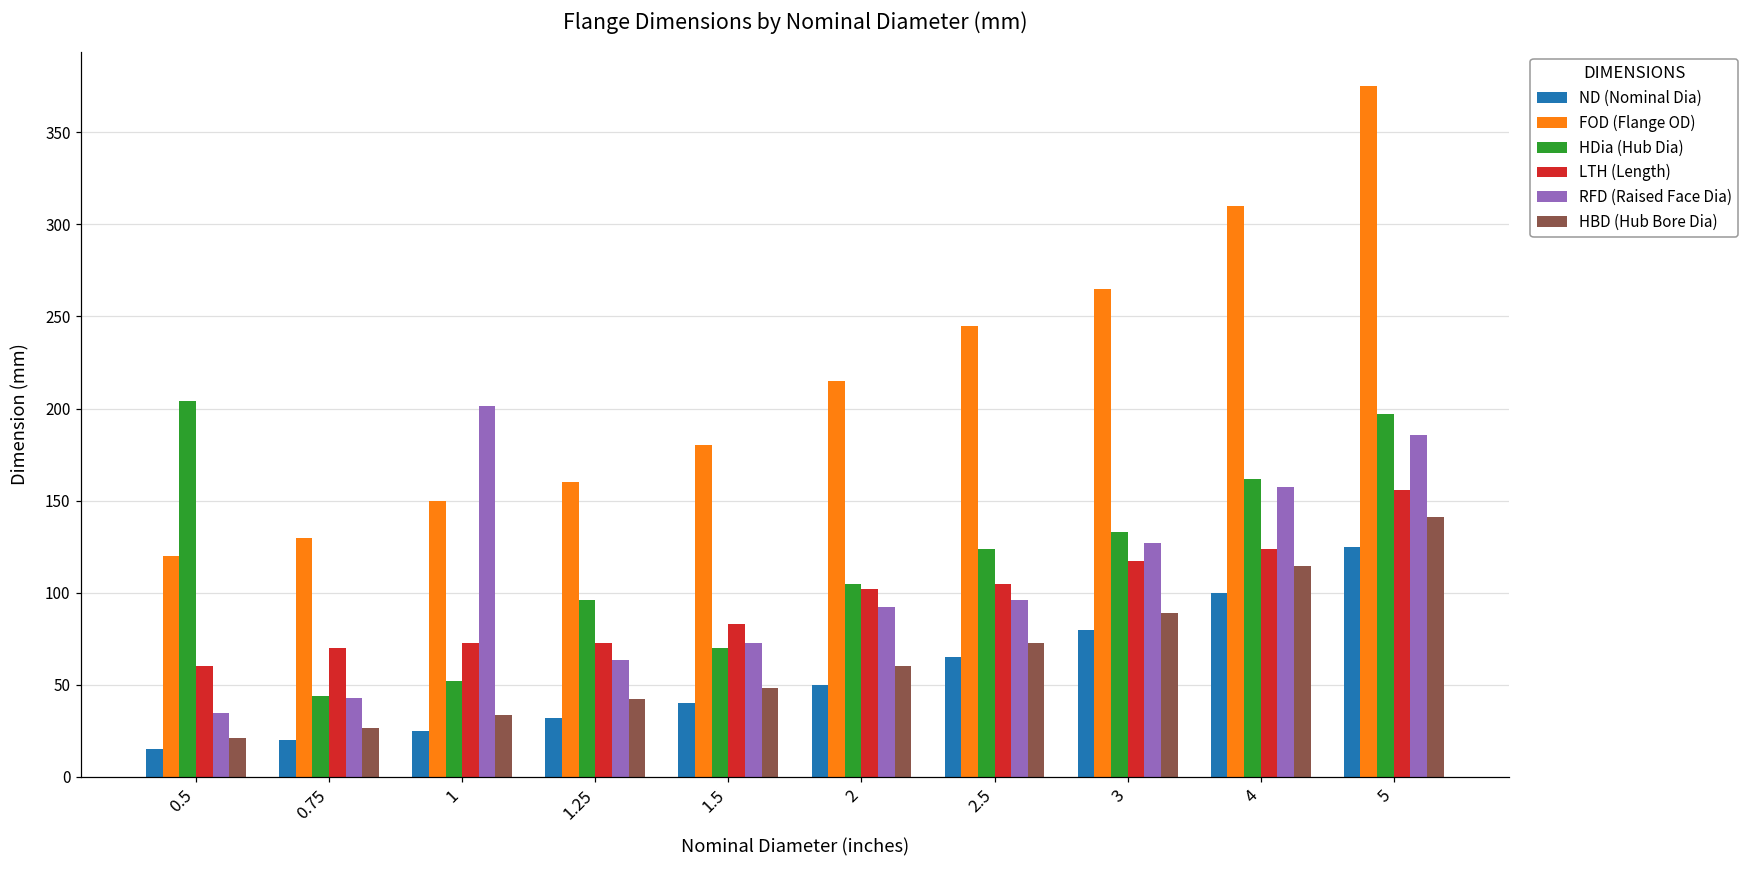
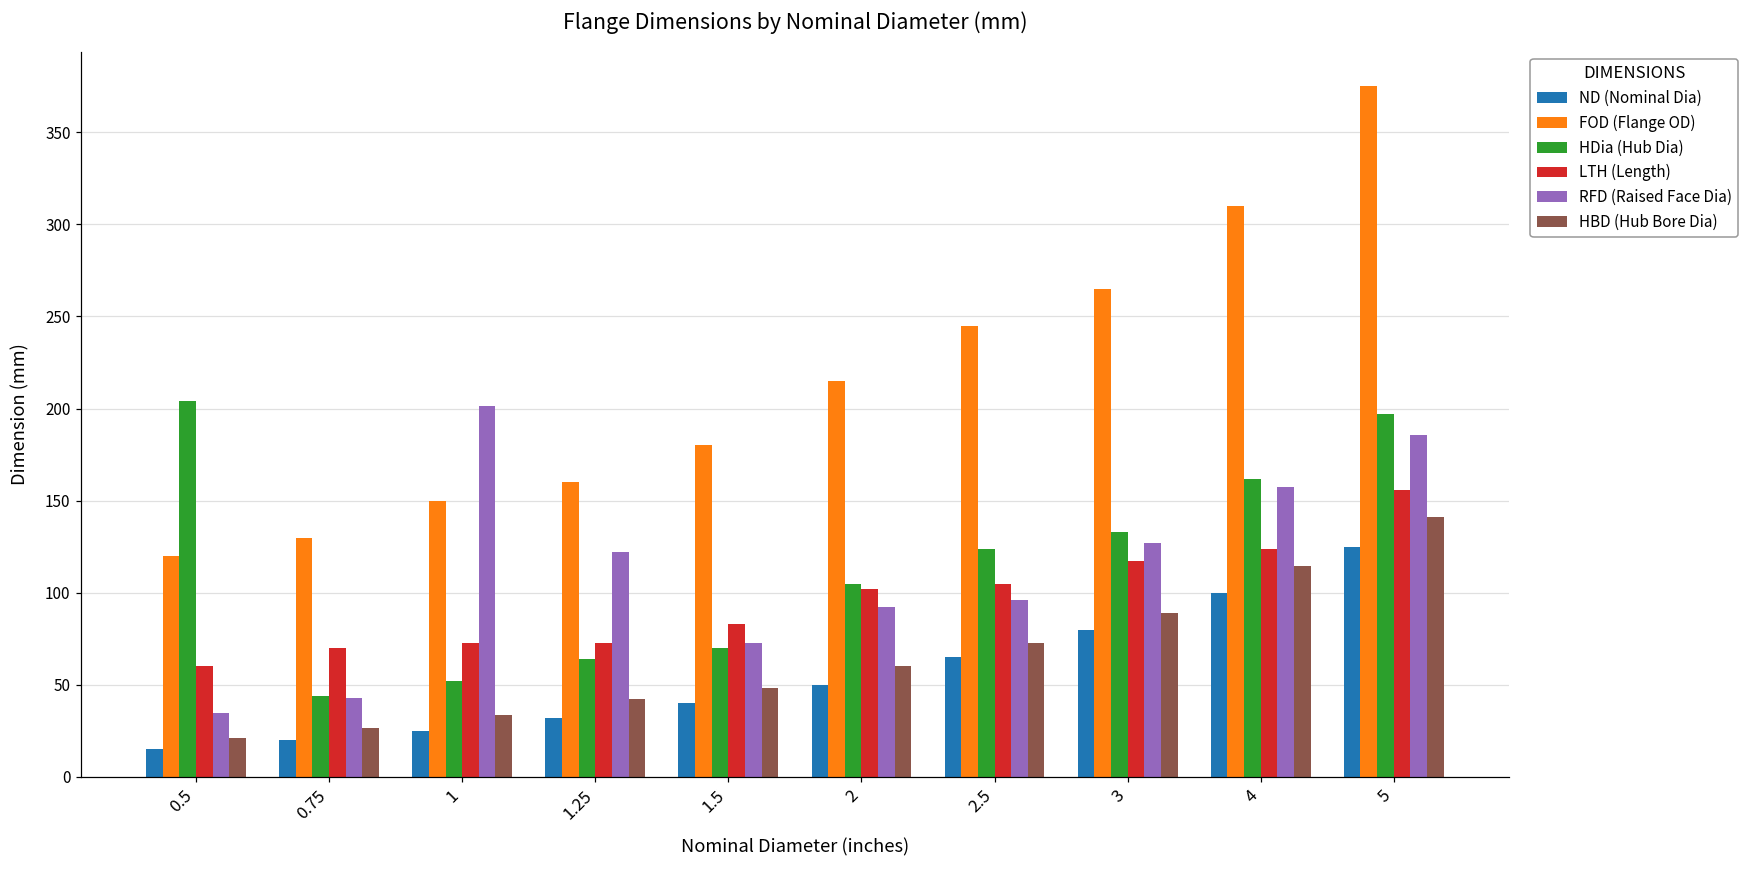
HDia (Hub Dia), 1.25: 96 -> 64
RFD (Raised Face Dia), 1.25: 64 -> 122
